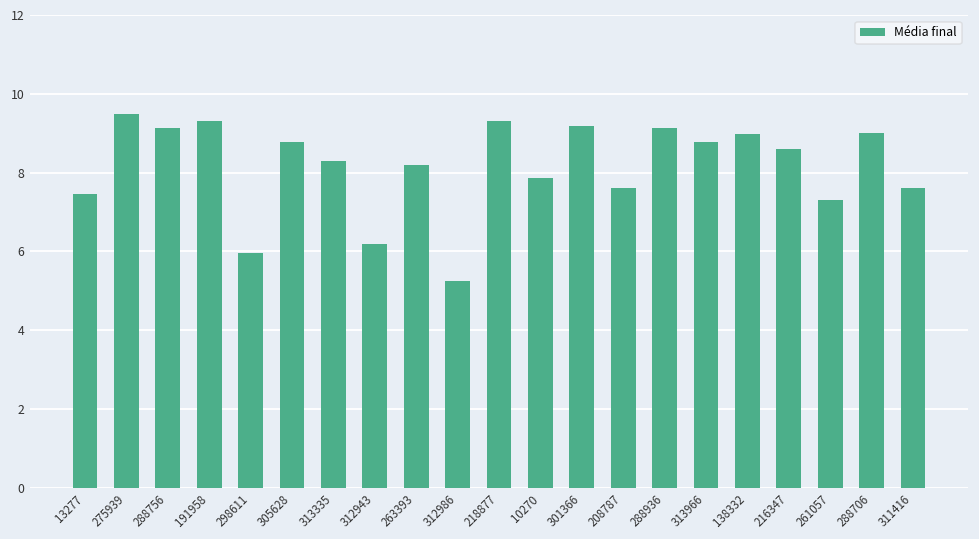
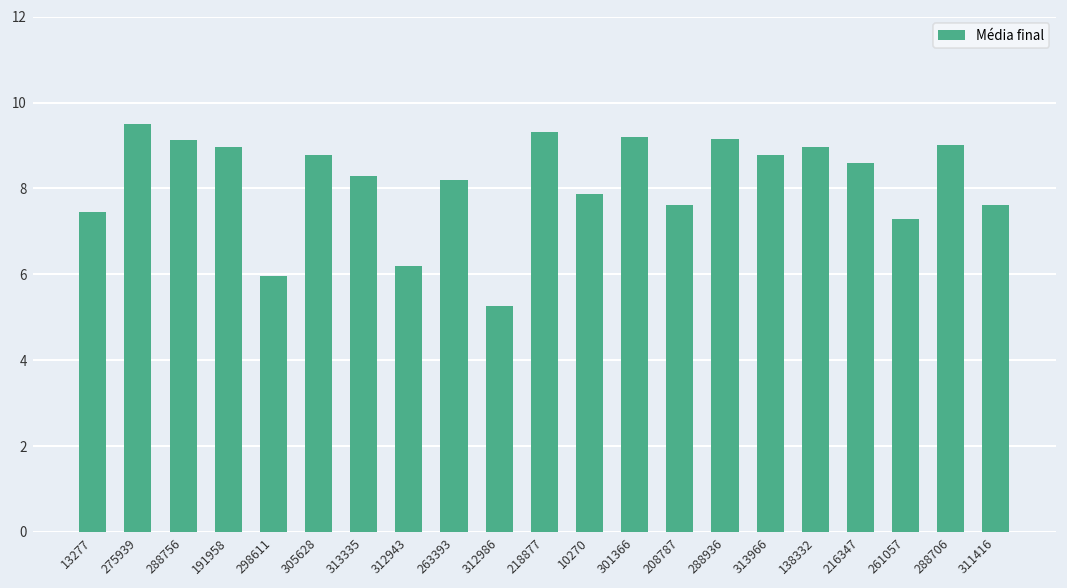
191958: 9.3 -> 9.0
